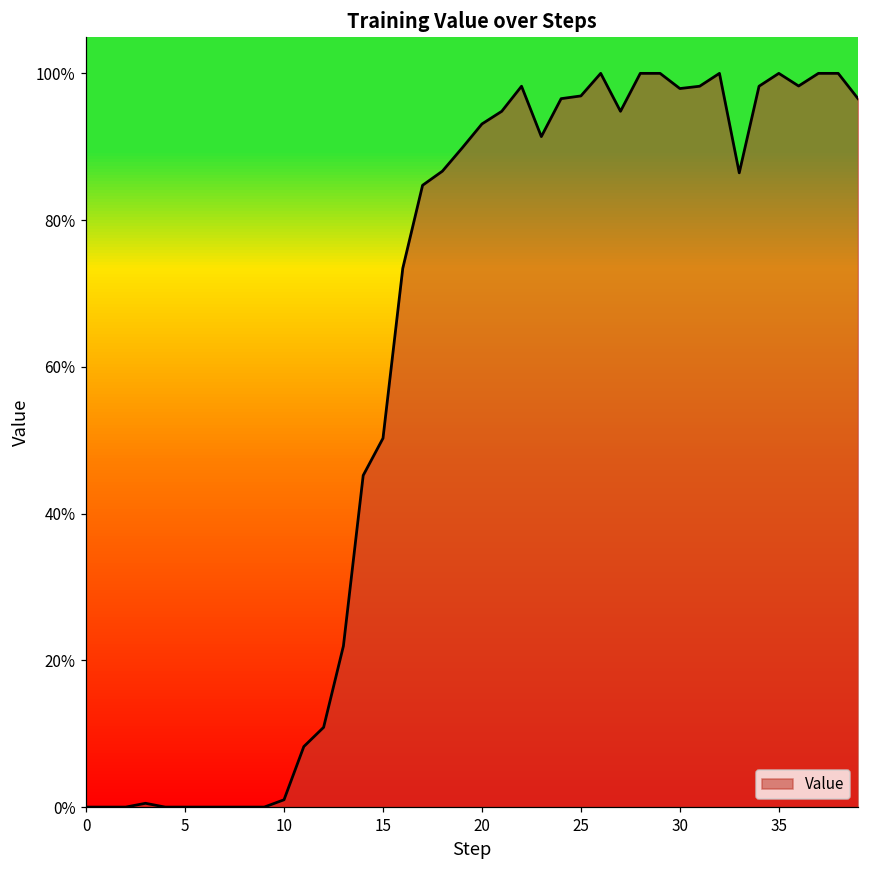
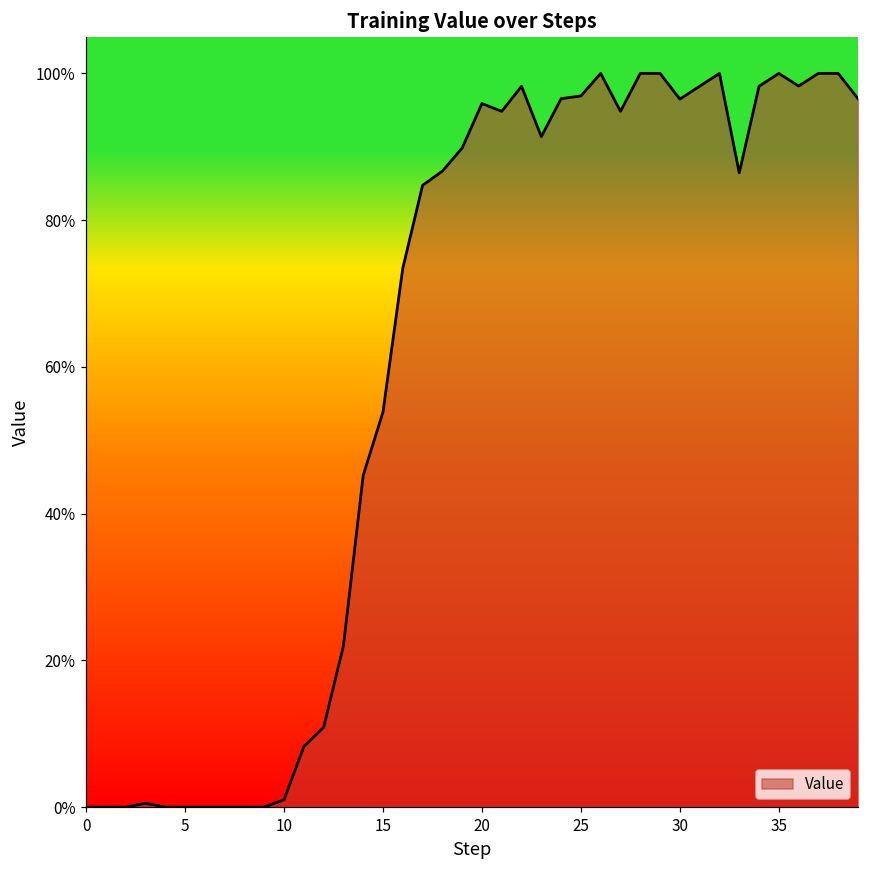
15: 50% -> 54%
20: 93% -> 96%
30: 98% -> 96%
